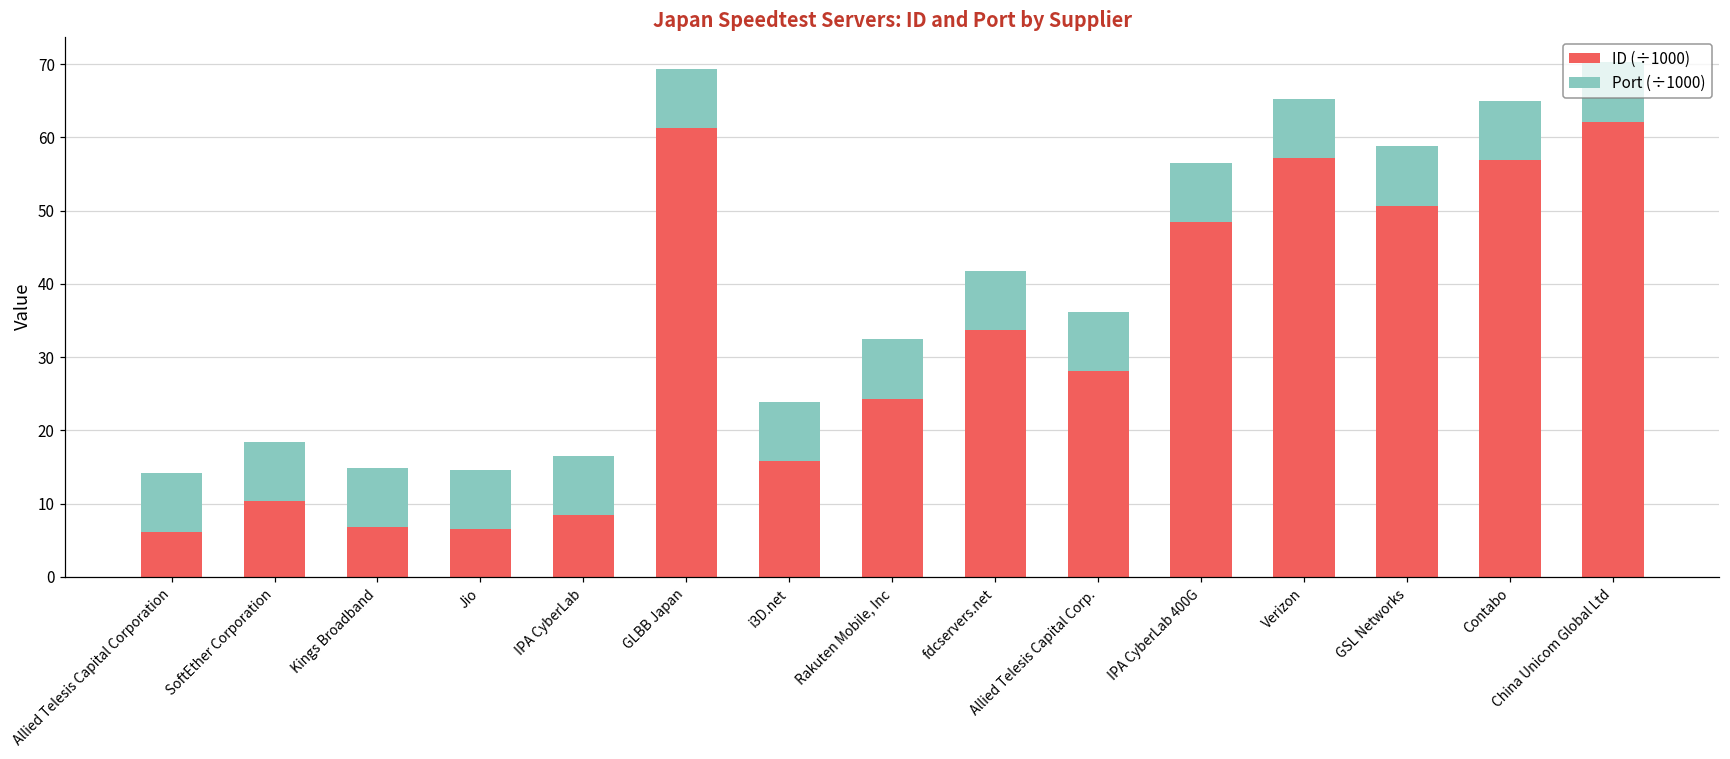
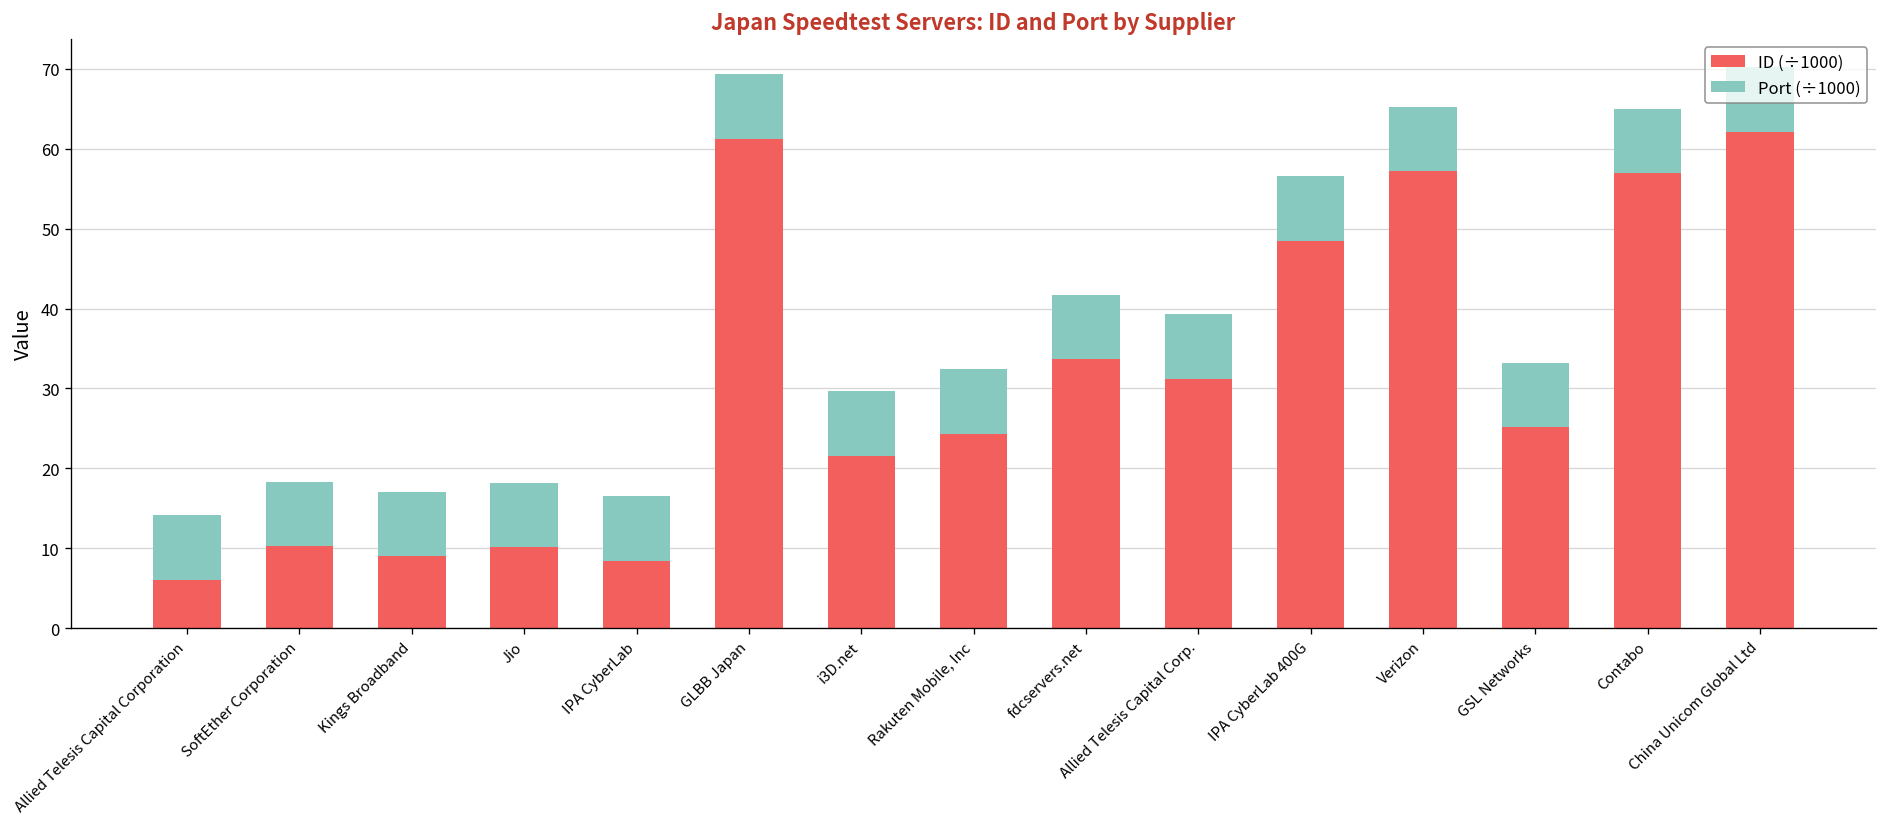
ID (÷1000), Kings Broadband: 7 -> 9
ID (÷1000), Jio: 7 -> 10
ID (÷1000), i3D.net: 16 -> 22
ID (÷1000), Allied Telesis Capital Corp.: 28 -> 31
ID (÷1000), GSL Networks: 51 -> 25
